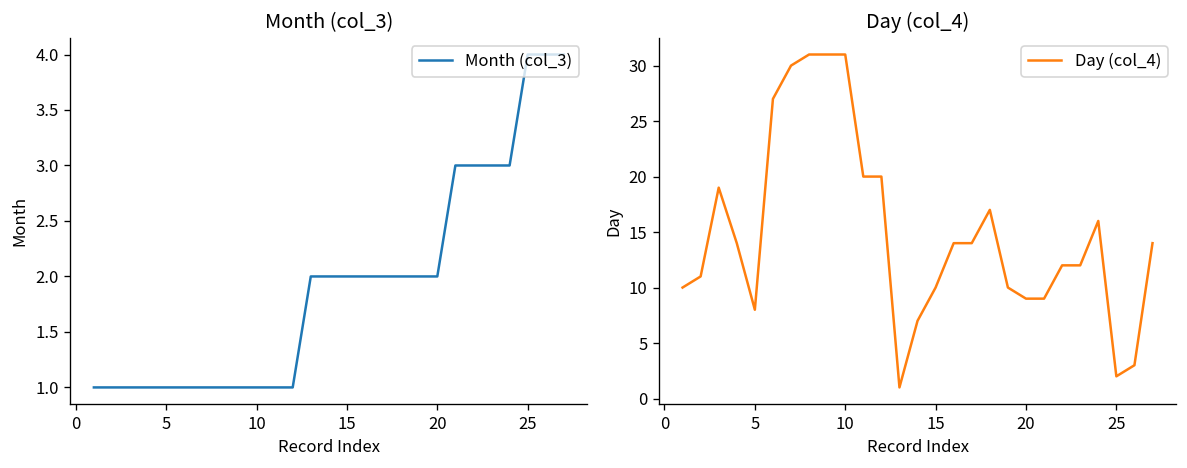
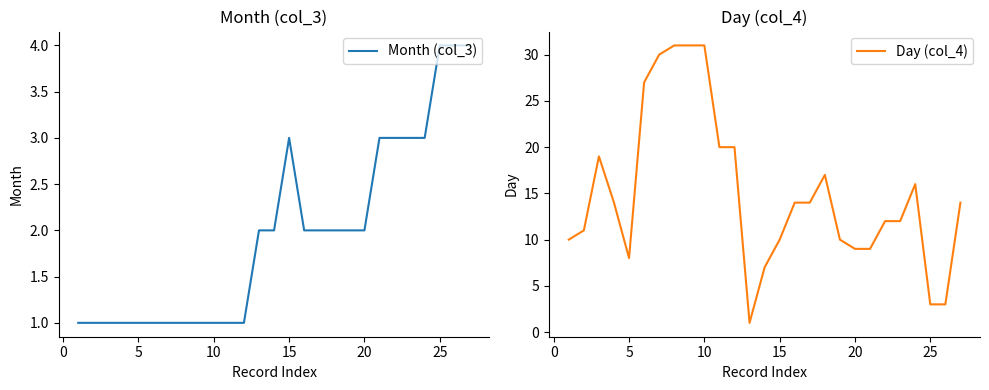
Month (col_3), 15: 2 -> 3
Day (col_4), 25: 2 -> 3
